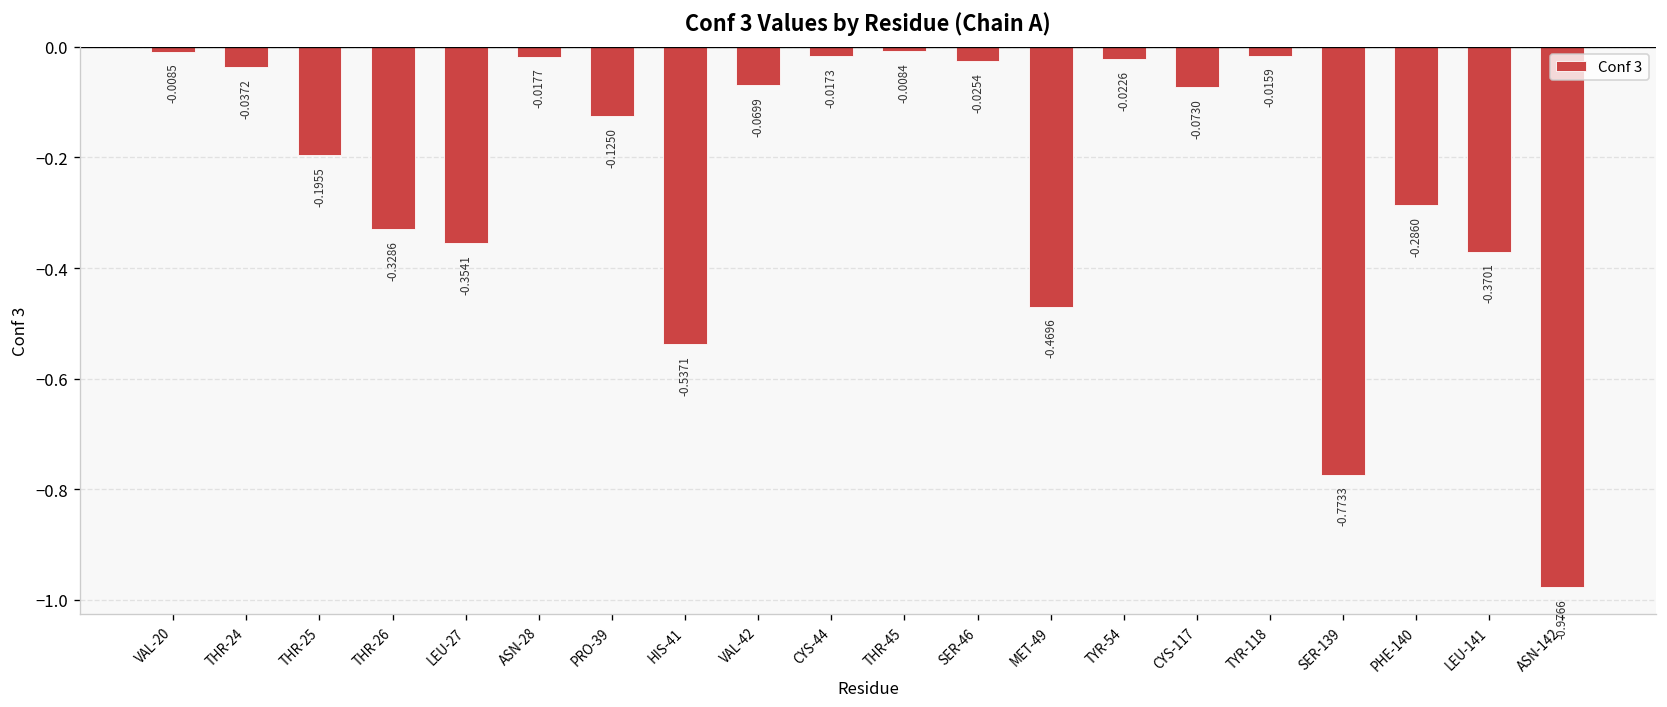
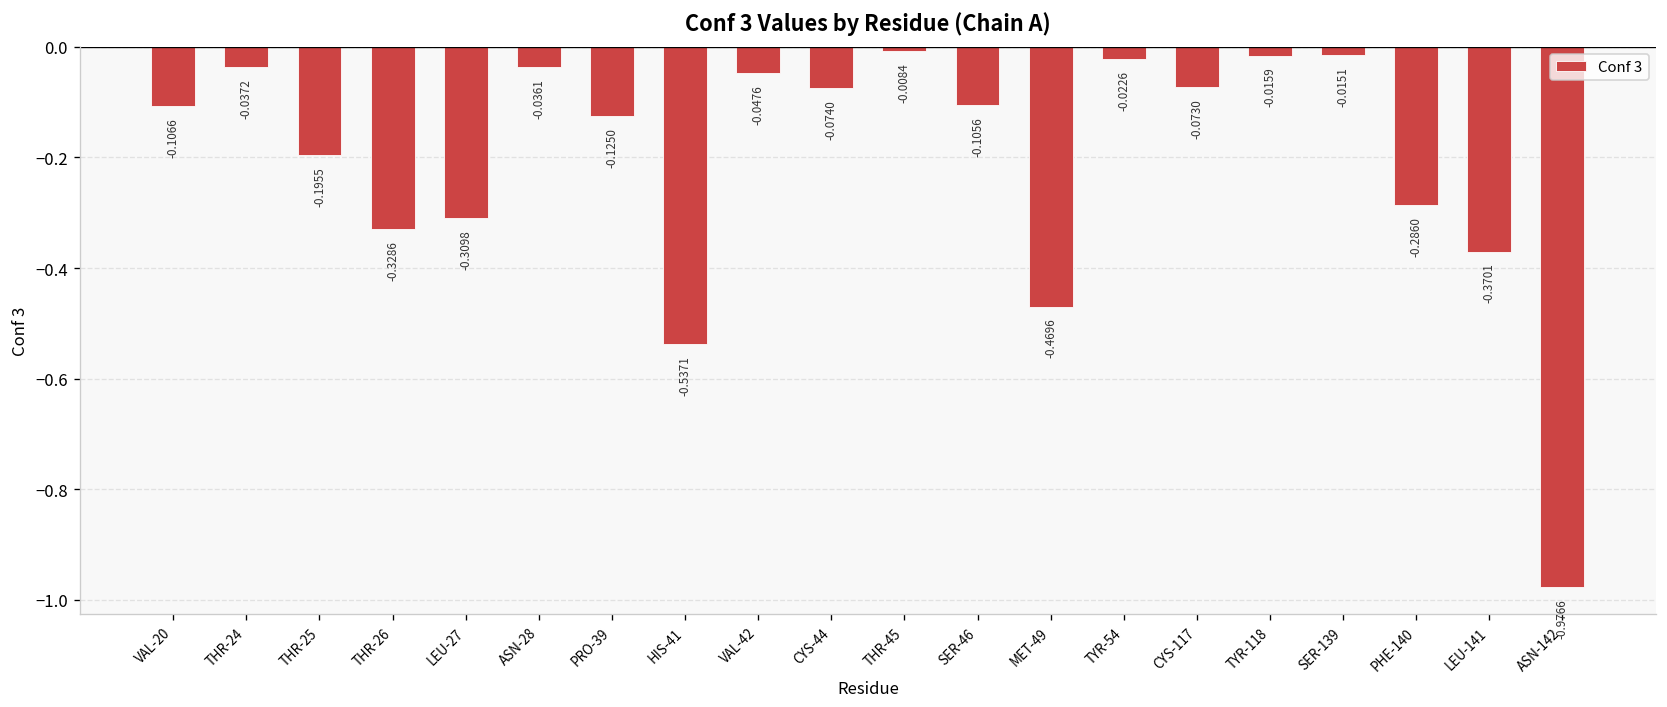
VAL-20: -0.0085 -> -0.1066
LEU-27: -0.3541 -> -0.3098
ASN-28: -0.0177 -> -0.0361
VAL-42: -0.0699 -> -0.0476
CYS-44: -0.0173 -> -0.0740
SER-46: -0.0254 -> -0.1056
SER-139: -0.7733 -> -0.0151
